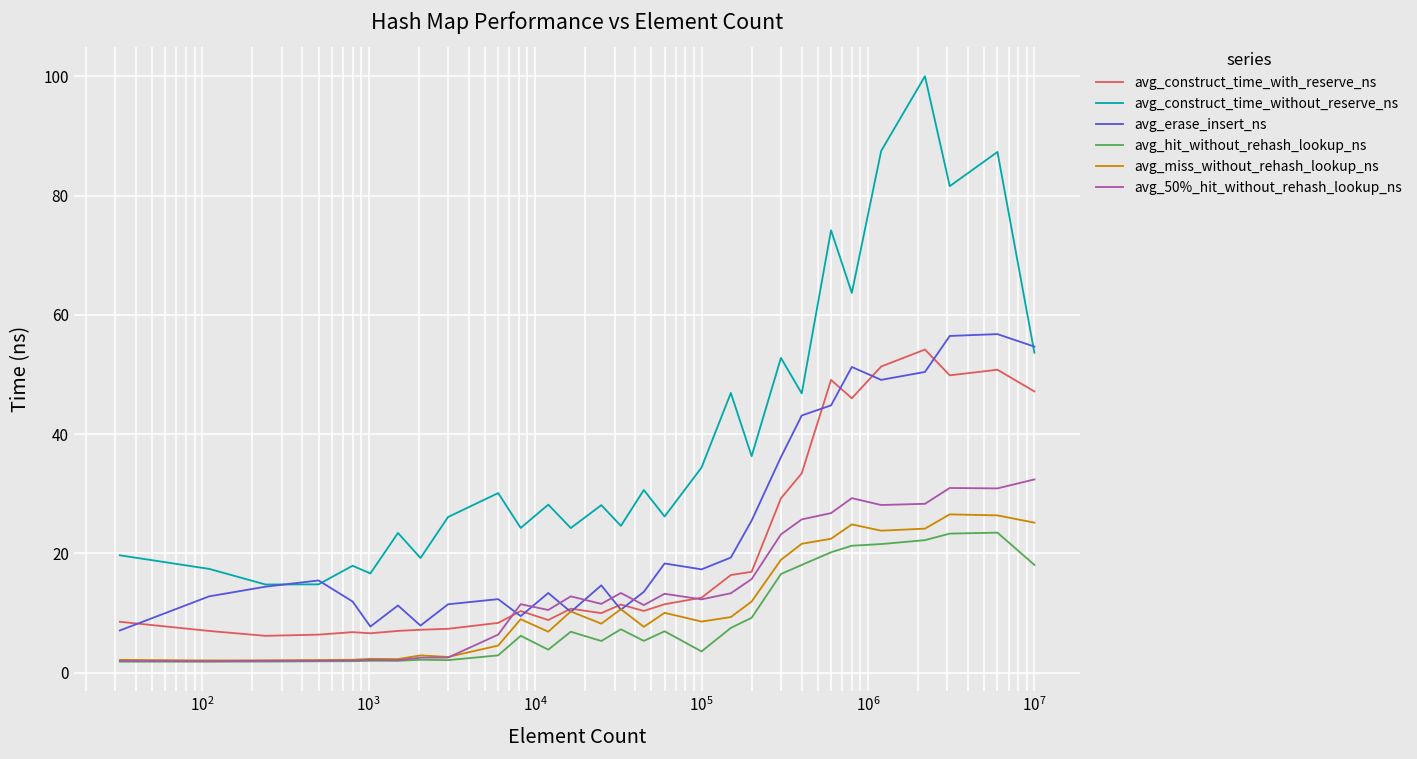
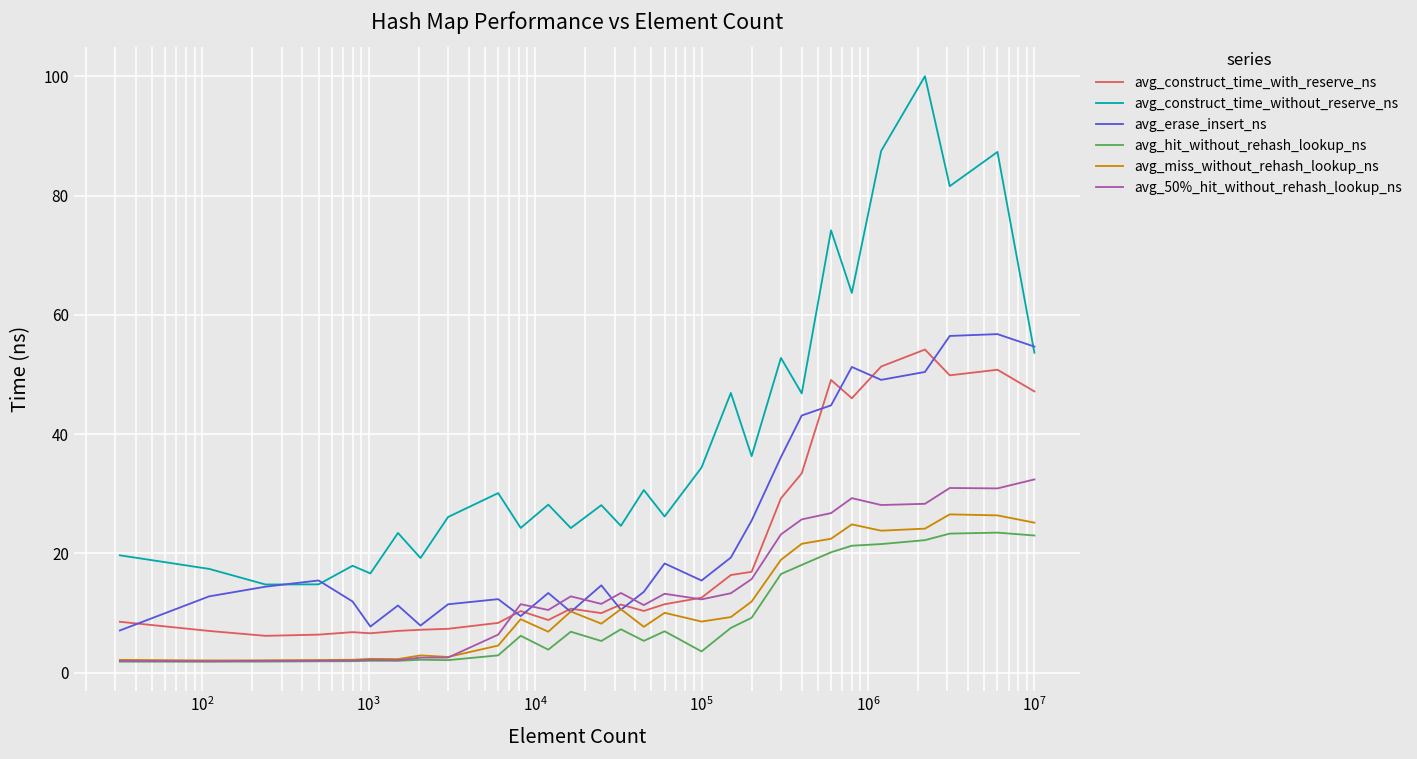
avg_erase_insert_ns, 10^5: 17 -> 15
avg_hit_without_rehash_lookup_ns, 10^7: 18 -> 23
